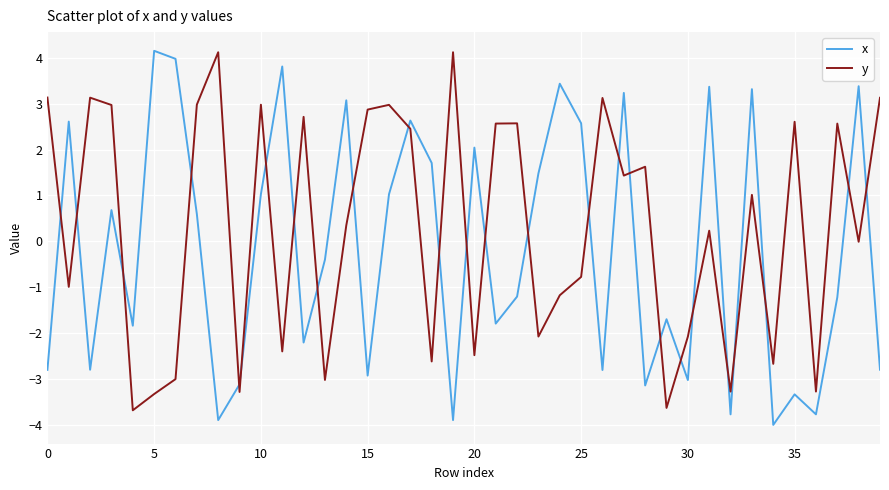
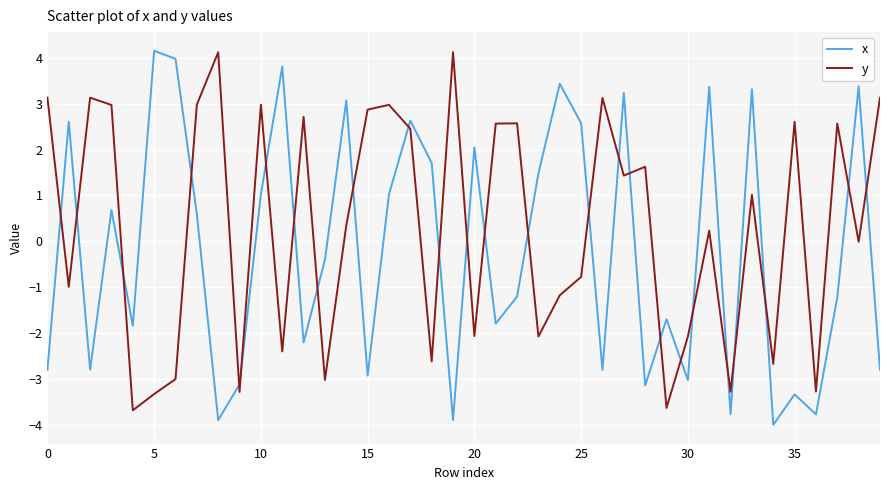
y, 20: -2.5 -> -2.1
